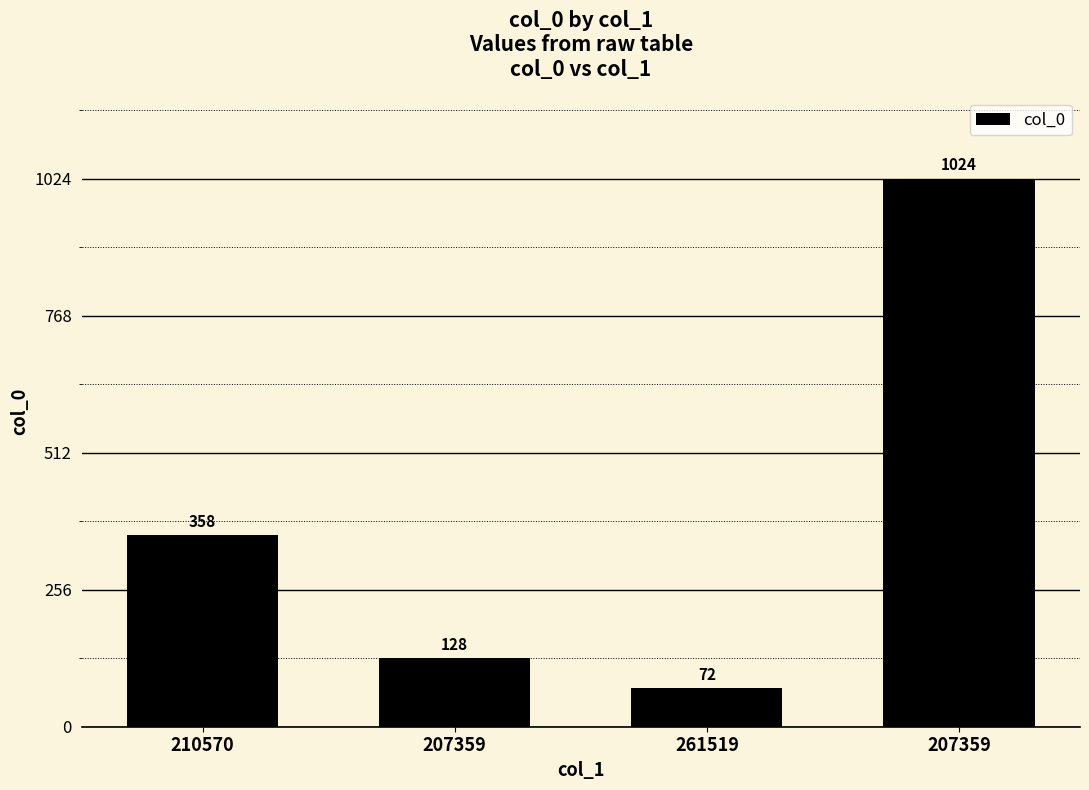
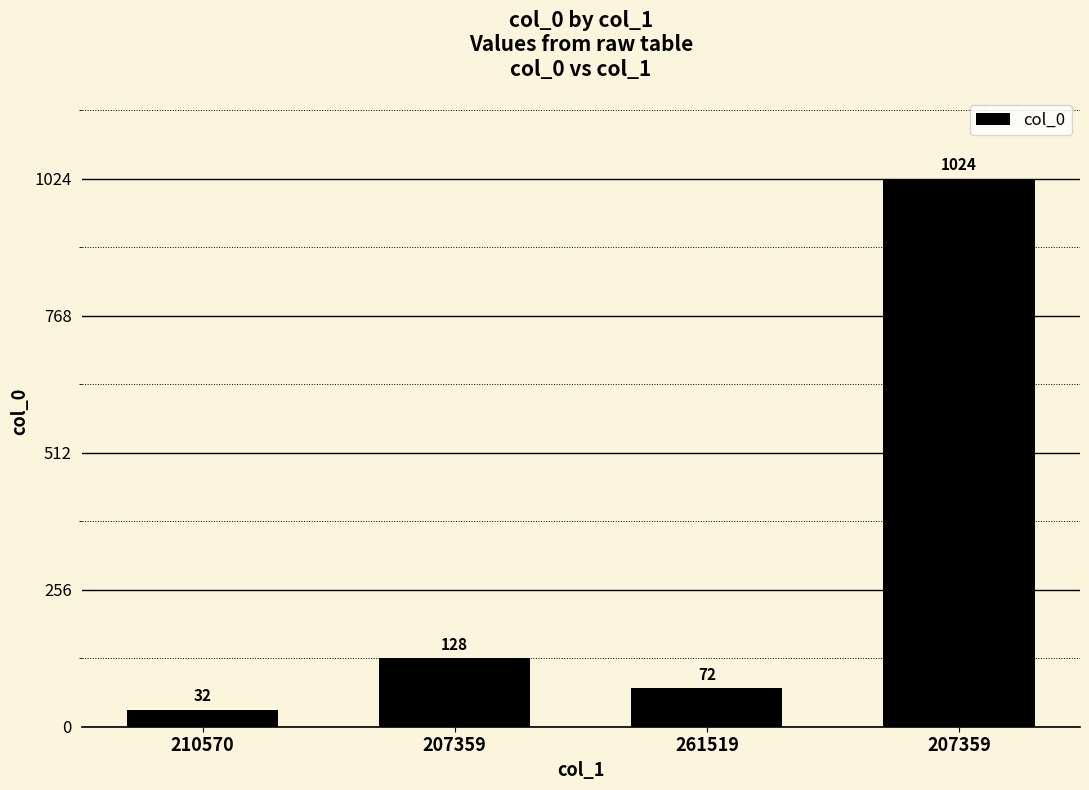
210570: 358 -> 32
